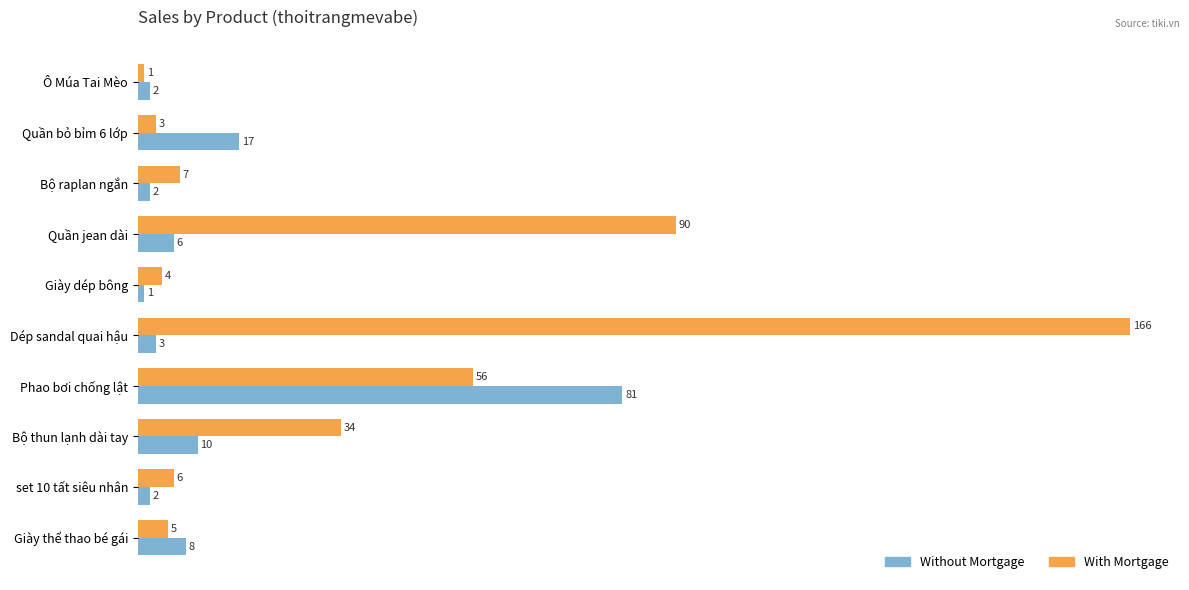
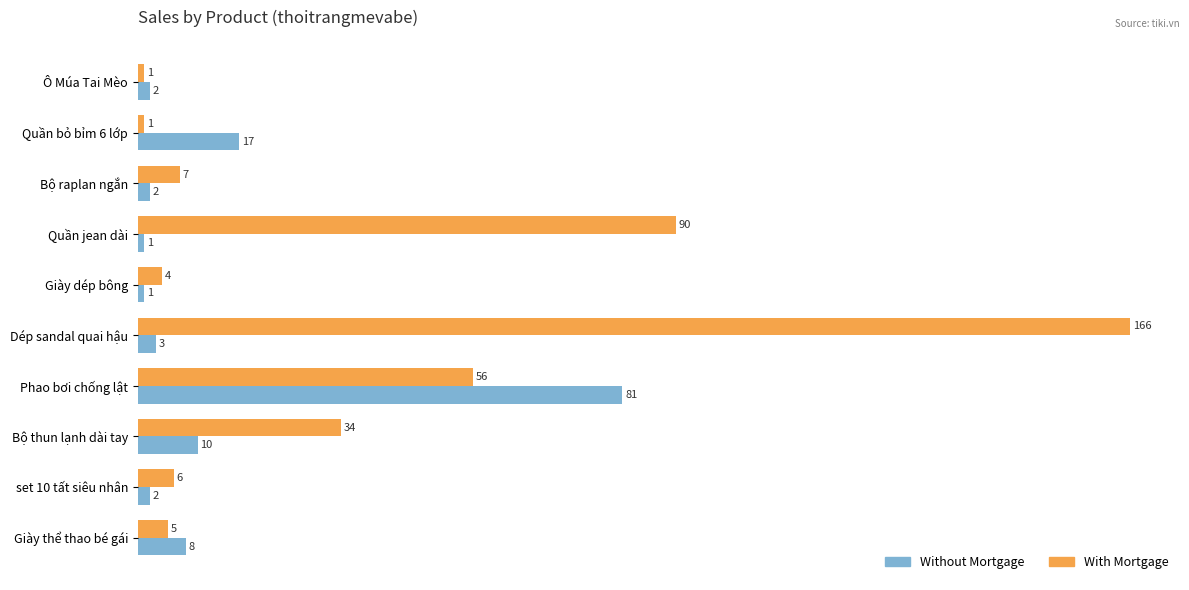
With Mortgage, Quần bỏ bỉm 6 lớp: 3 -> 1
Without Mortgage, Quần jean dài: 6 -> 1
